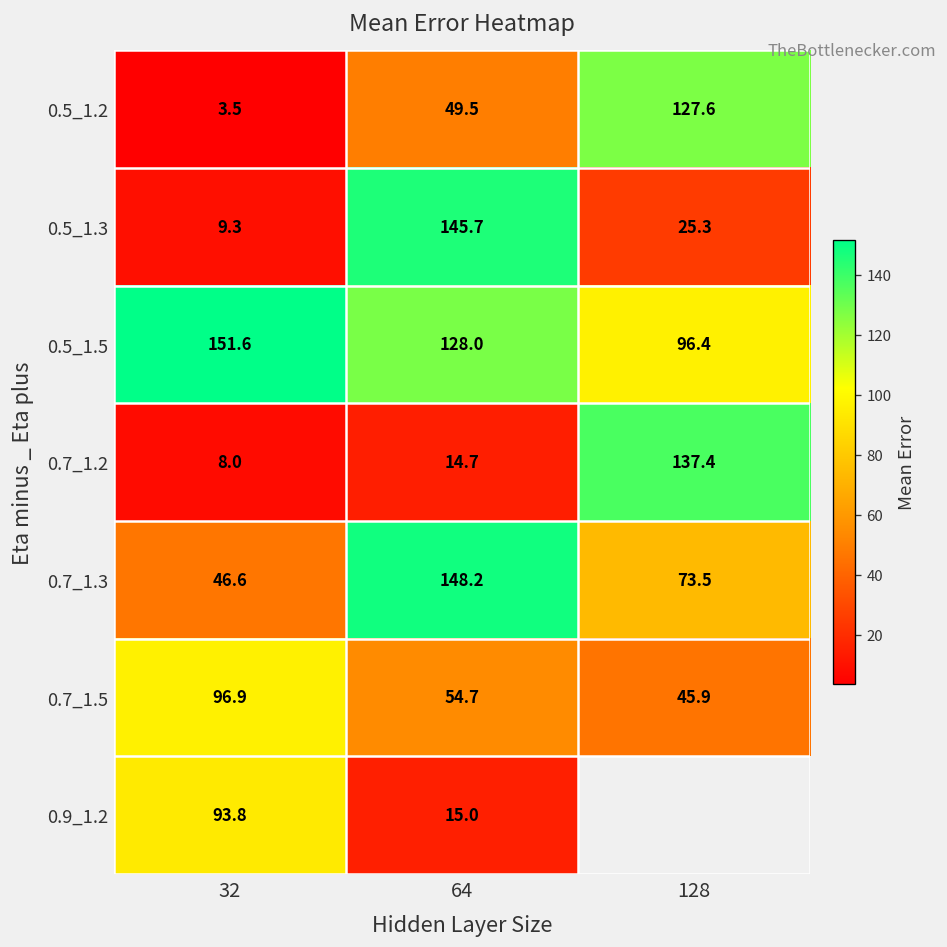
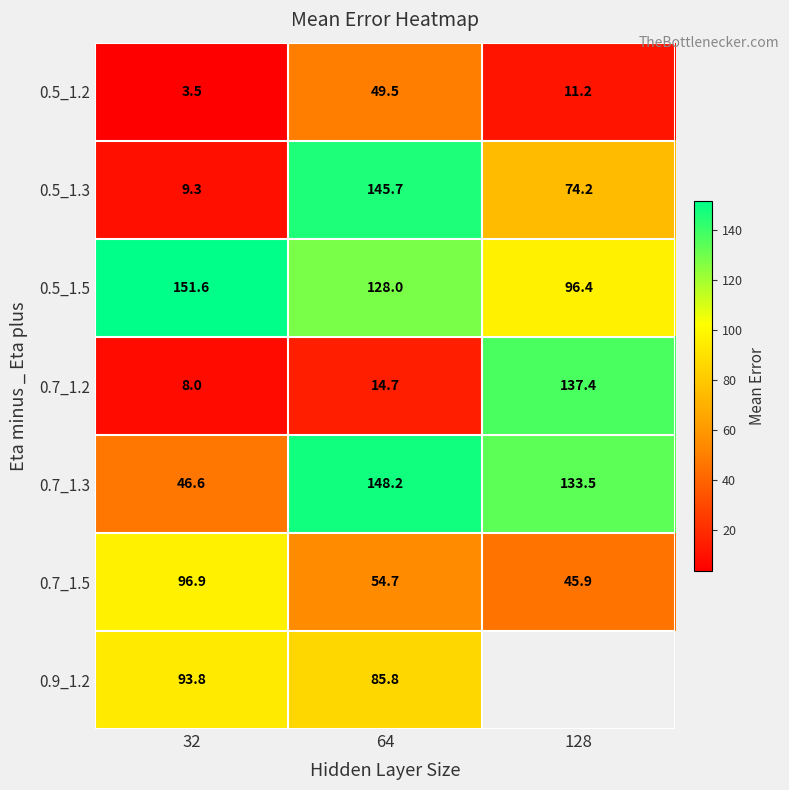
0.5_1.2, 128: 127.6 -> 11.2
0.5_1.3, 128: 25.3 -> 74.2
0.7_1.3, 128: 73.5 -> 133.5
0.9_1.2, 64: 15.0 -> 85.8
